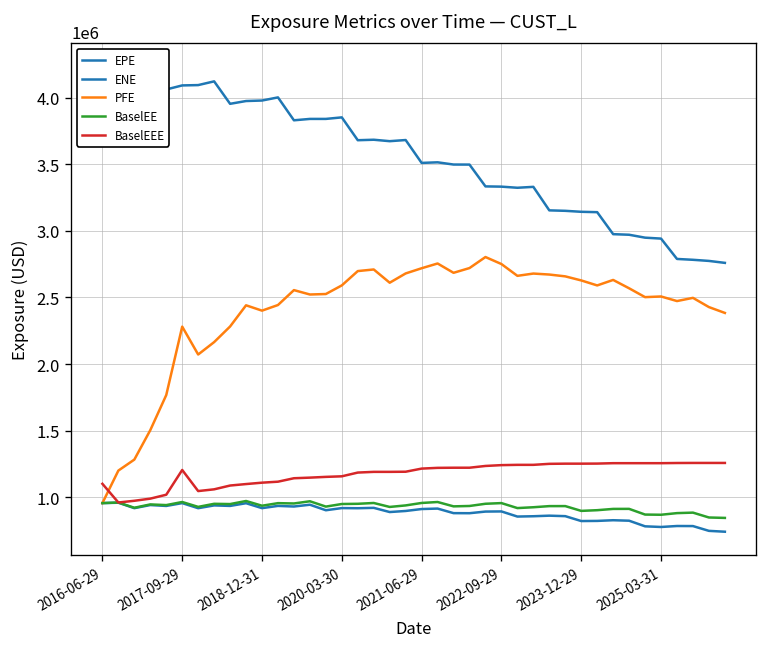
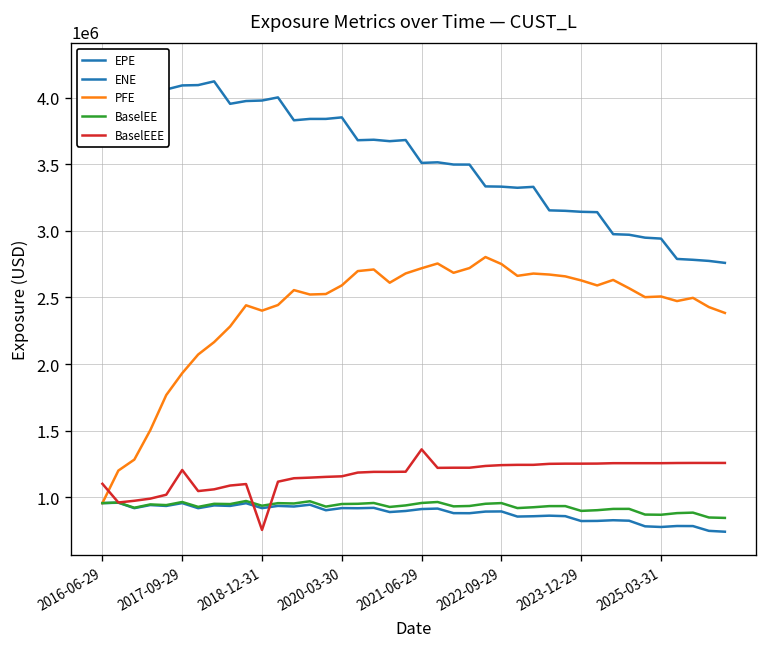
PFE, 2017-09-29: 2280000 -> 1930000
BaselEEE, 2018-12-31: 1110000 -> 750000
BaselEEE, 2021-06-29: 1210000 -> 1360000
